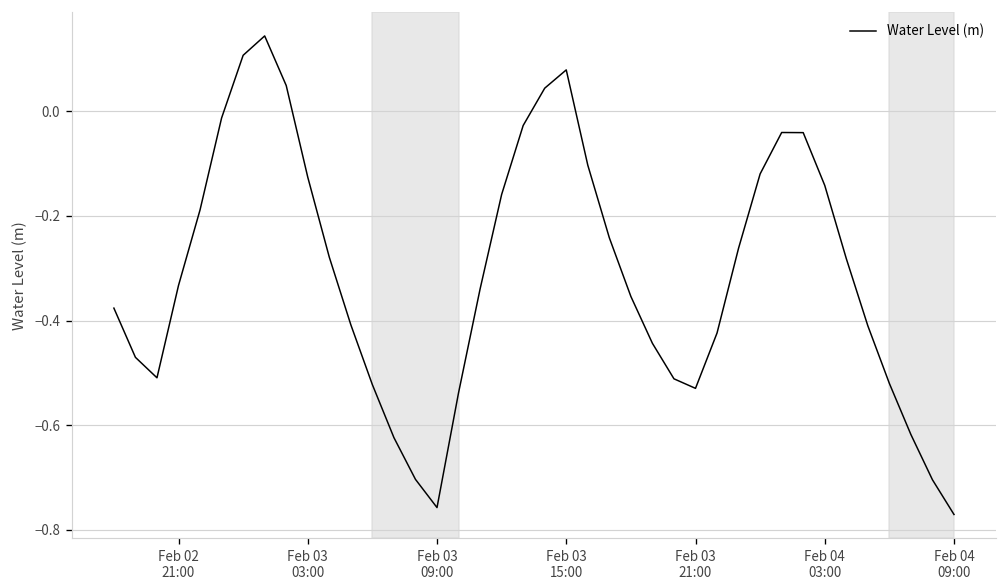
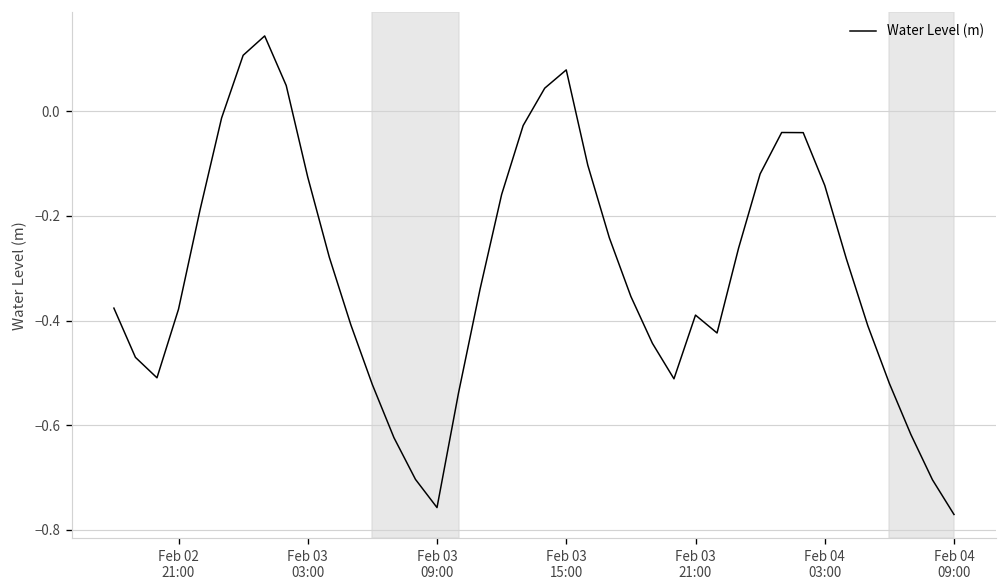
Feb 02 21:00: -0.33 -> -0.38
Feb 03 21:00: -0.53 -> -0.39
